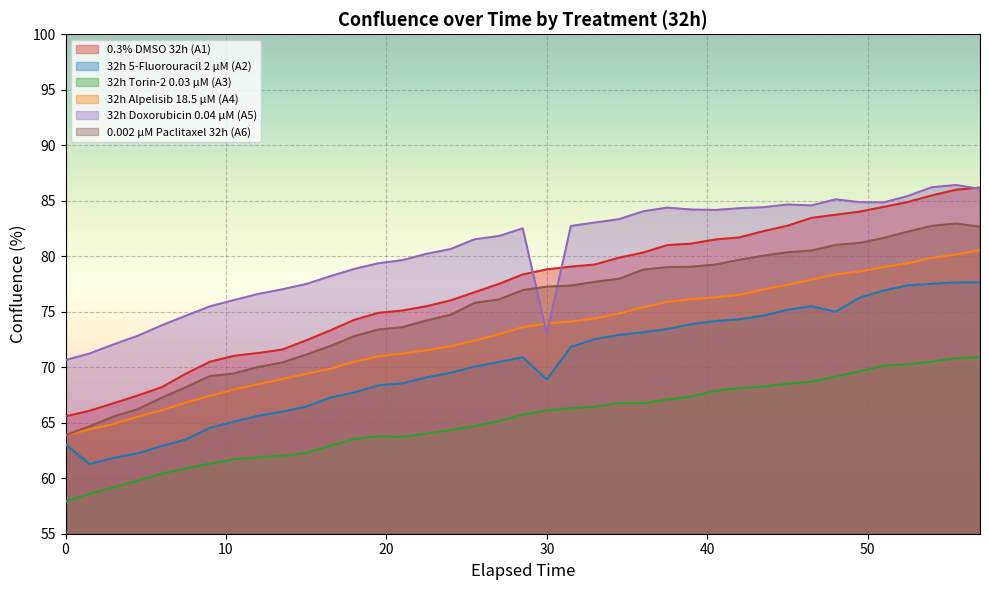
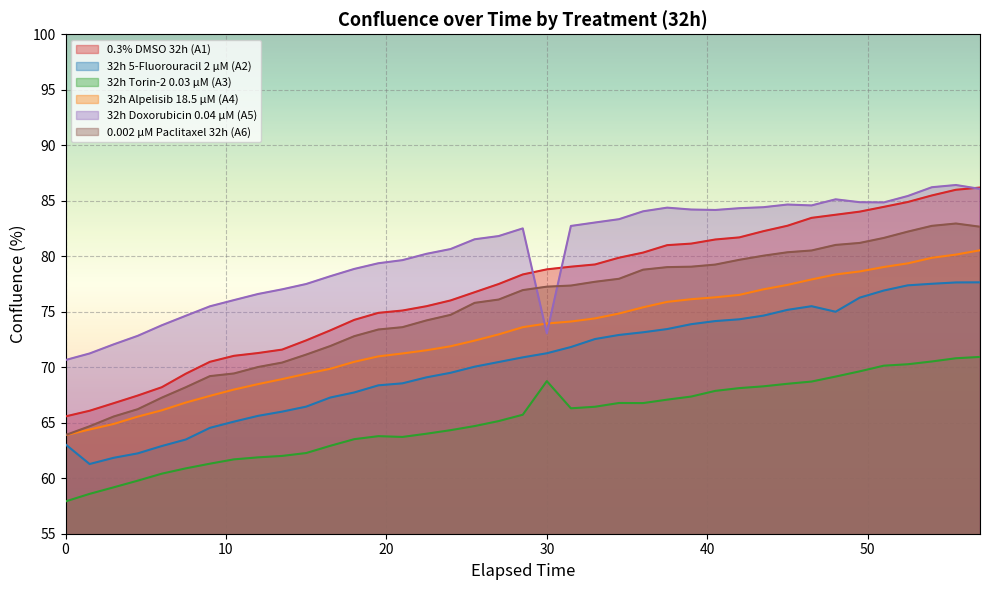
32h 5-Fluorouracil 2 µM (A2), 30: 68.9 -> 71.3
32h Torin-2 0.03 µM (A3), 30: 66.1 -> 68.8
